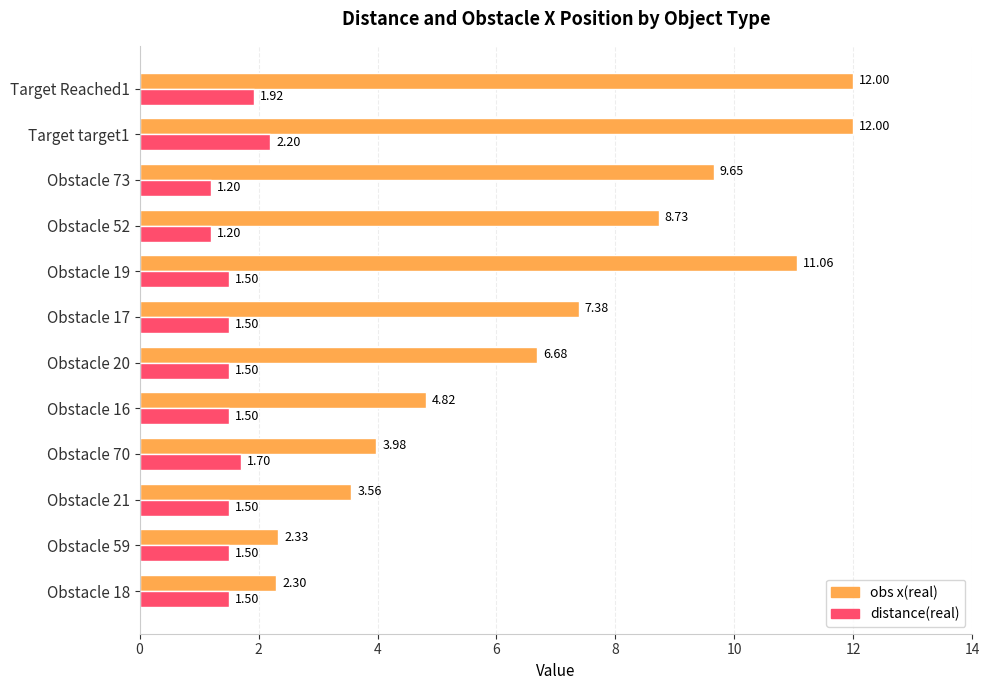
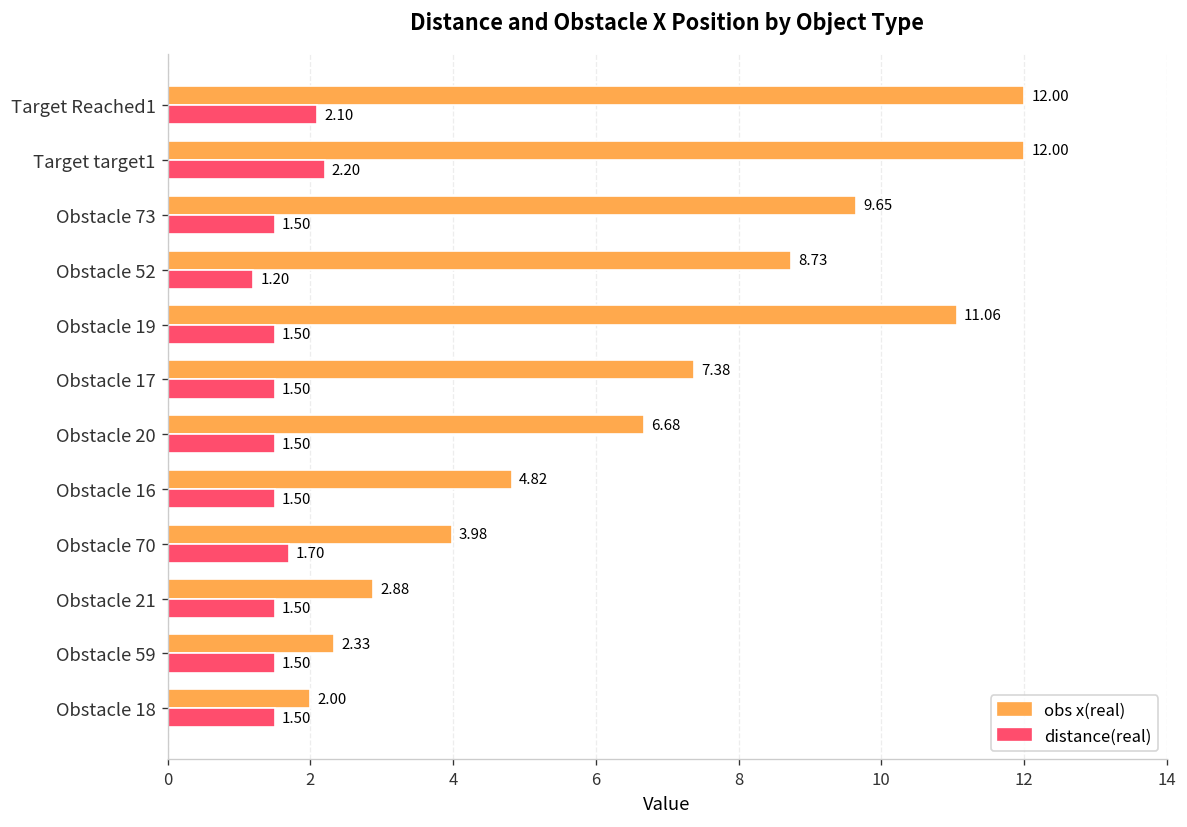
distance(real), Target Reached1: 1.92 -> 2.10
distance(real), Obstacle 73: 1.20 -> 1.50
obs x(real), Obstacle 21: 3.56 -> 2.88
obs x(real), Obstacle 18: 2.30 -> 2.00
